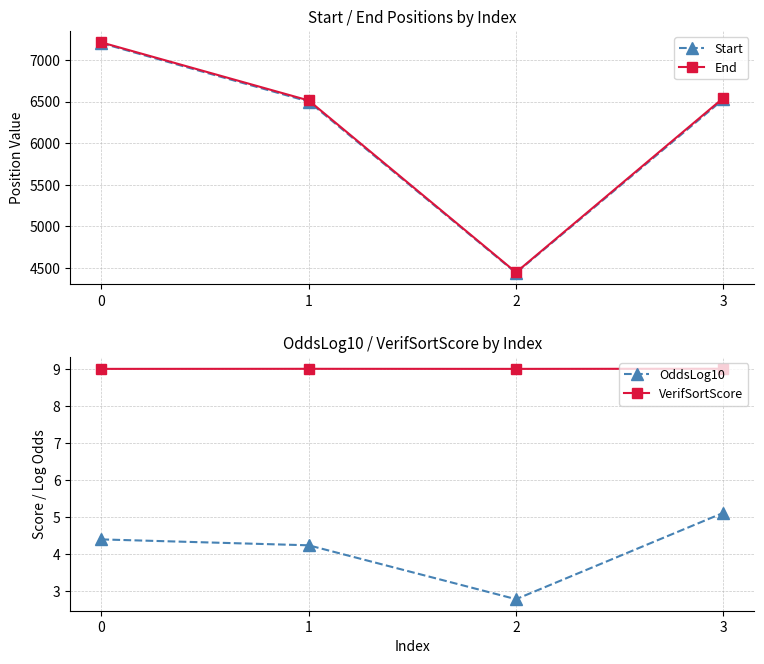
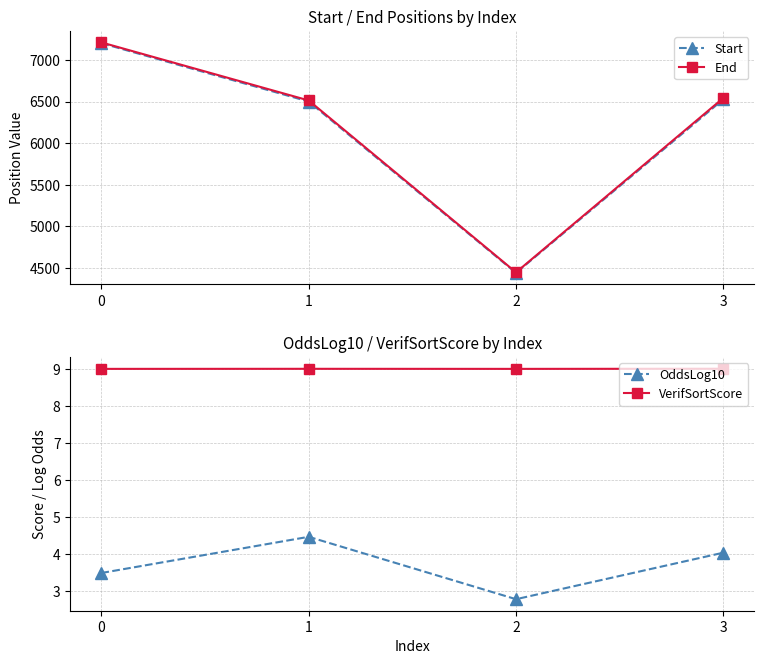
OddsLog10 / VerifSortScore by Index, OddsLog10, 0: 4.4 -> 3.5
OddsLog10 / VerifSortScore by Index, OddsLog10, 1: 4.2 -> 4.5
OddsLog10 / VerifSortScore by Index, OddsLog10, 3: 5.1 -> 4.0
